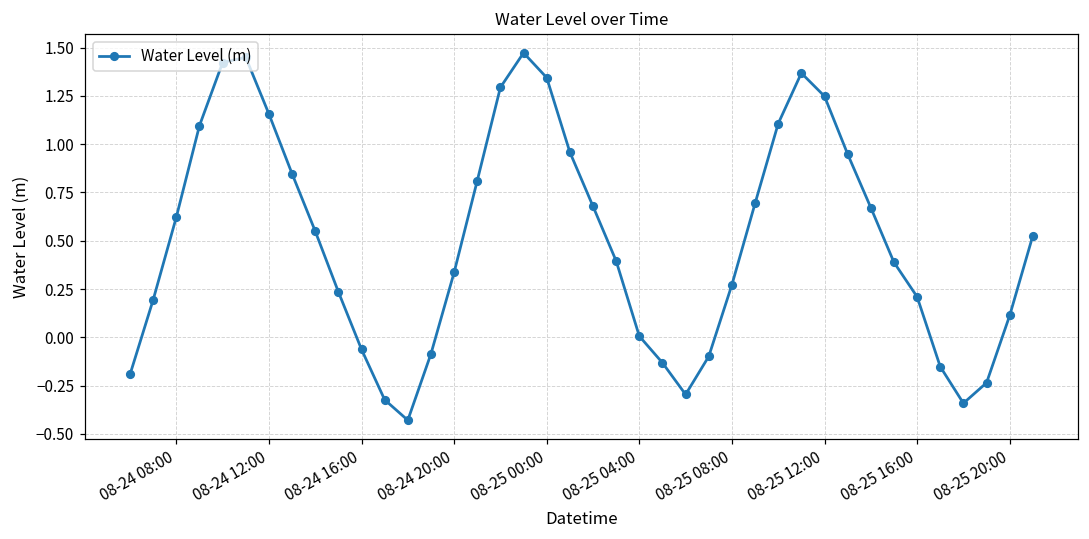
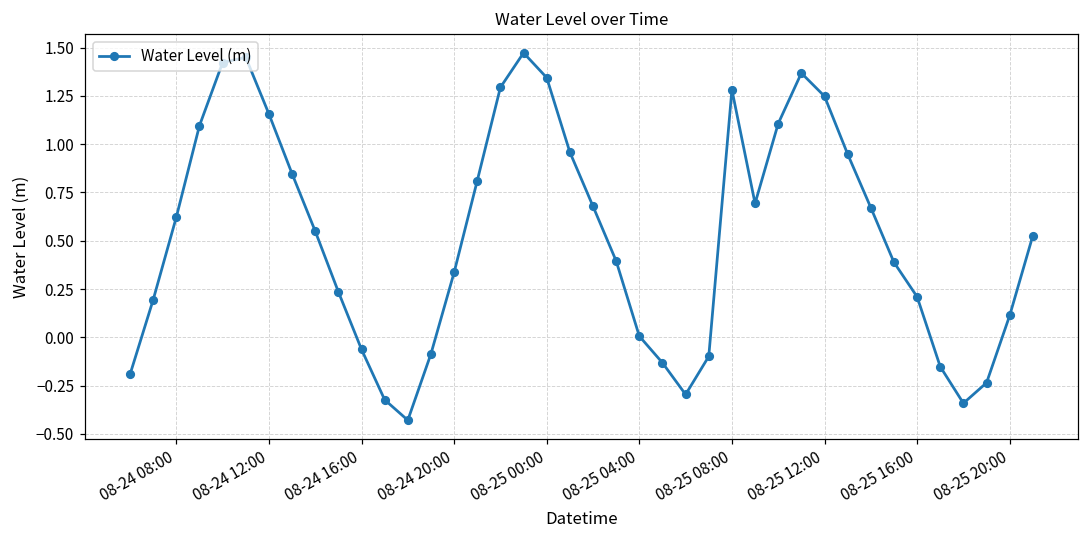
08-25 08:00: 0.27 -> 1.28
